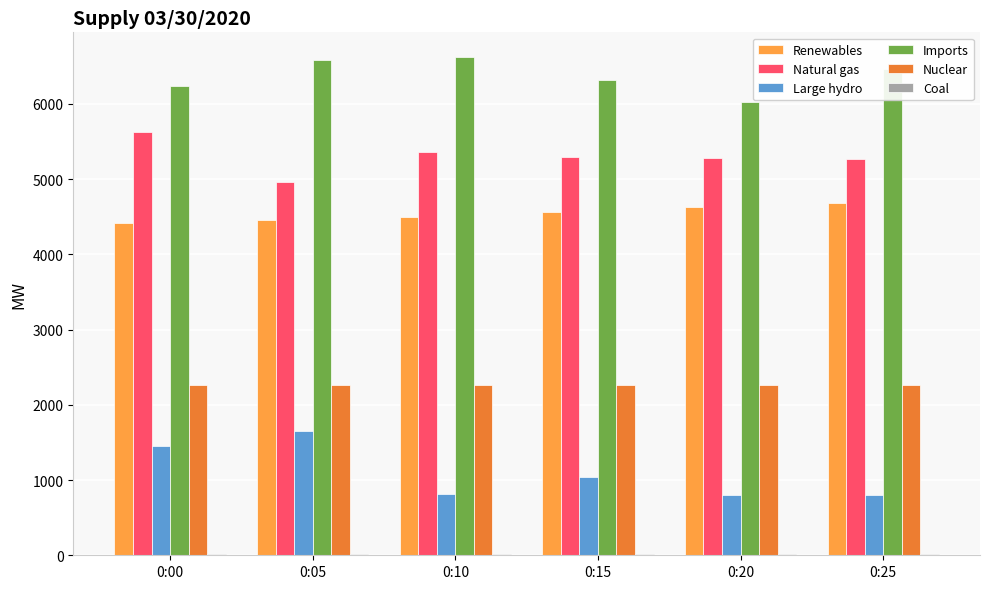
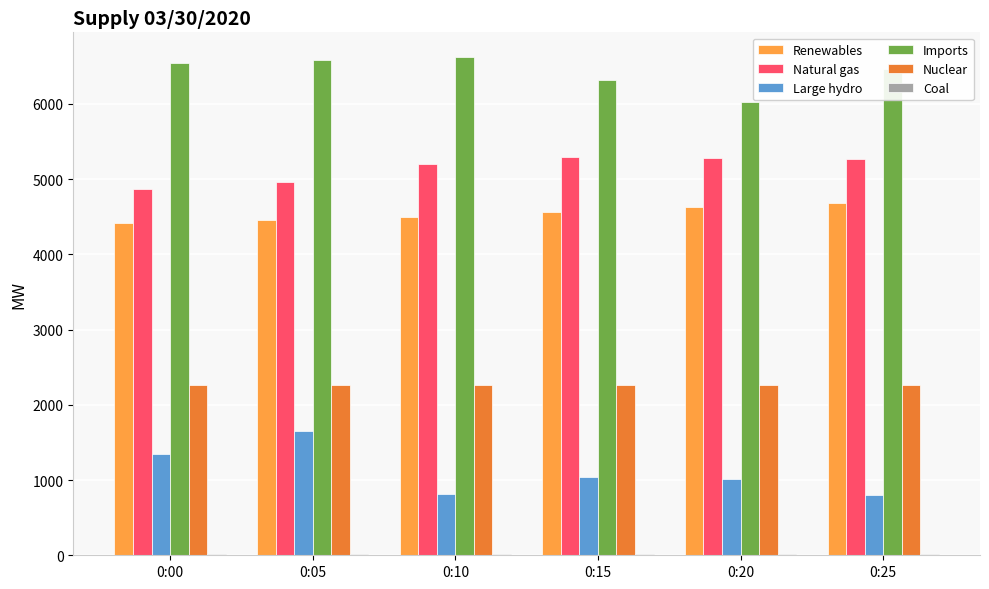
Natural gas, 0:00: 5600 -> 4900
Large hydro, 0:00: 1500 -> 1300
Imports, 0:00: 6200 -> 6600
Natural gas, 0:10: 5400 -> 5200
Large hydro, 0:20: 800 -> 1000
